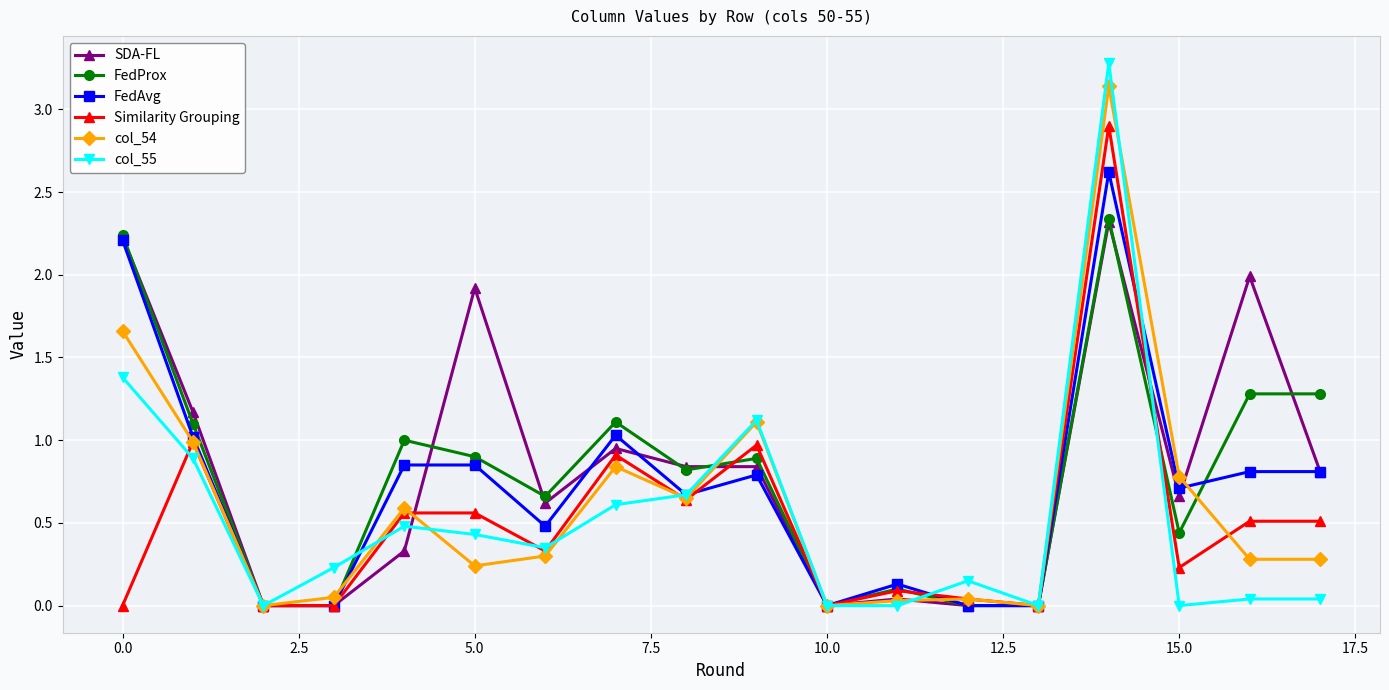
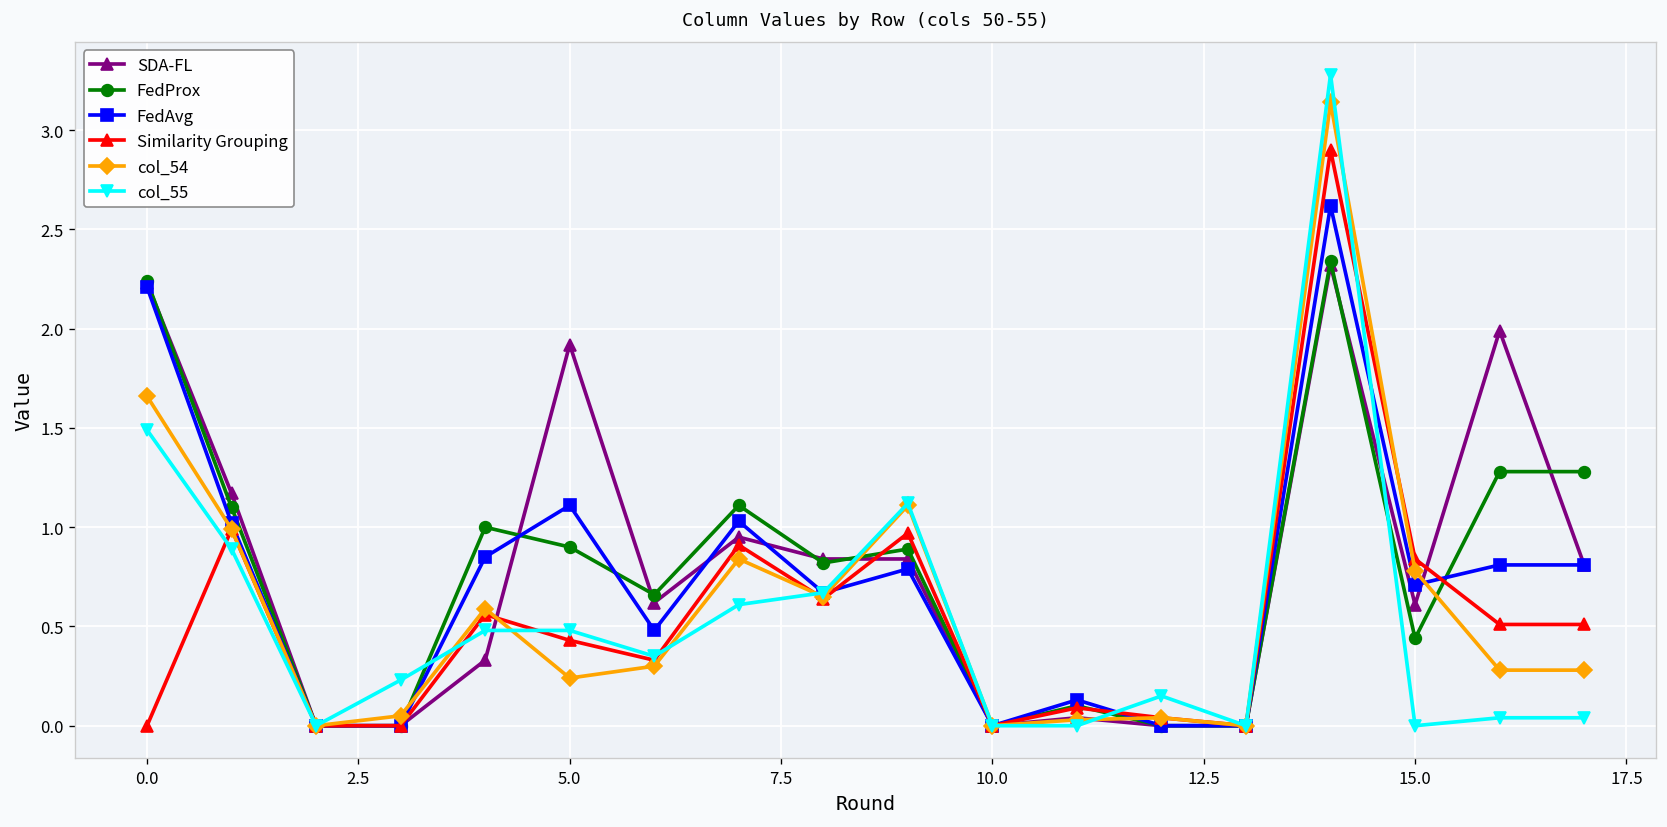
col_55, 0.0: 1.38 -> 1.49
FedAvg, 5.0: 0.85 -> 1.11
Similarity Grouping, 5.0: 0.56 -> 0.43
col_55, 5.0: 0.43 -> 0.48
SDA-FL, 15.0: 0.66 -> 0.61
Similarity Grouping, 15.0: 0.23 -> 0.84
